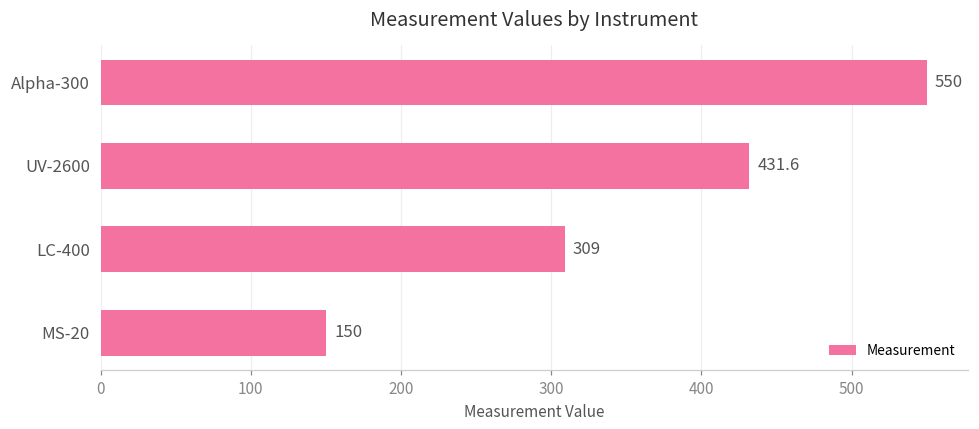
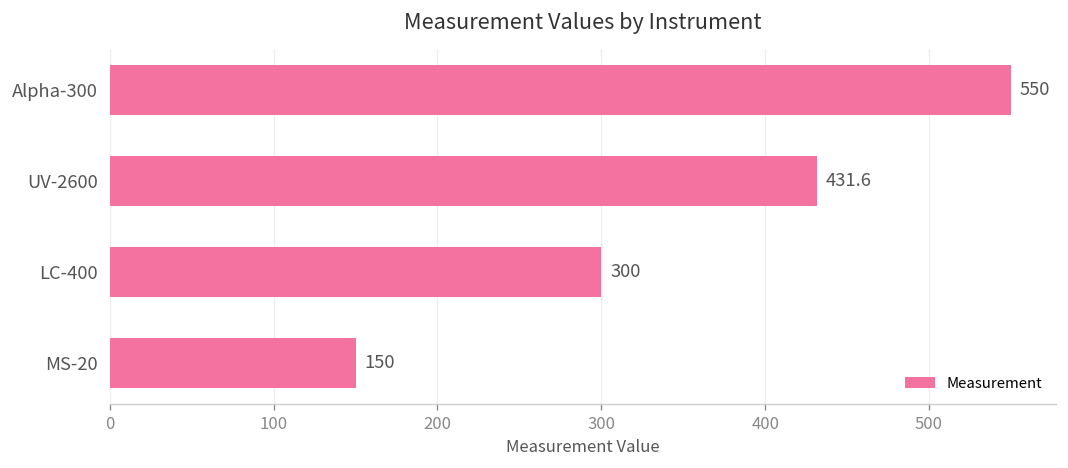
LC-400: 309 -> 300
